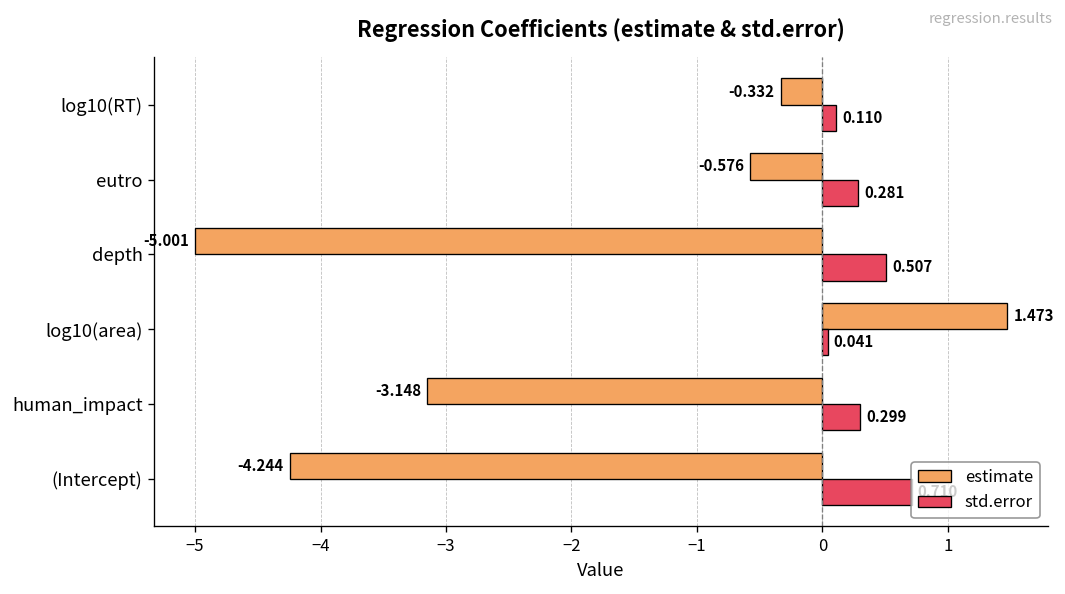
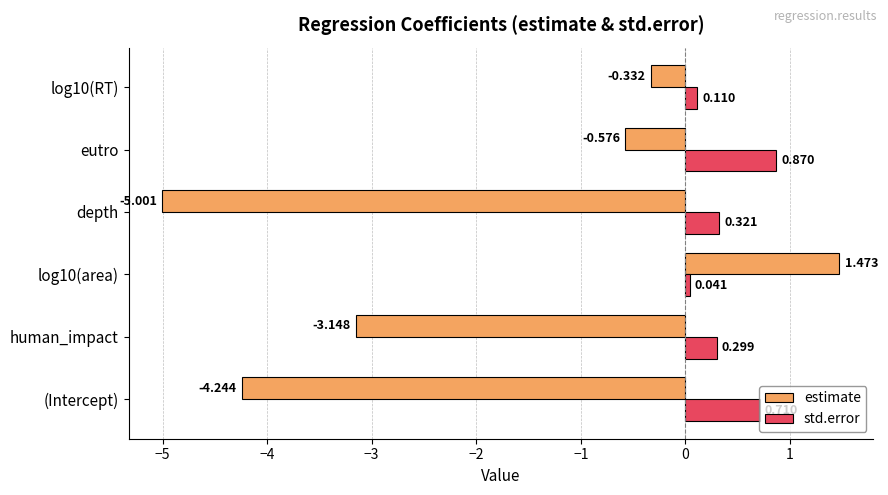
std.error, eutro: 0.281 -> 0.870
std.error, depth: 0.507 -> 0.321
